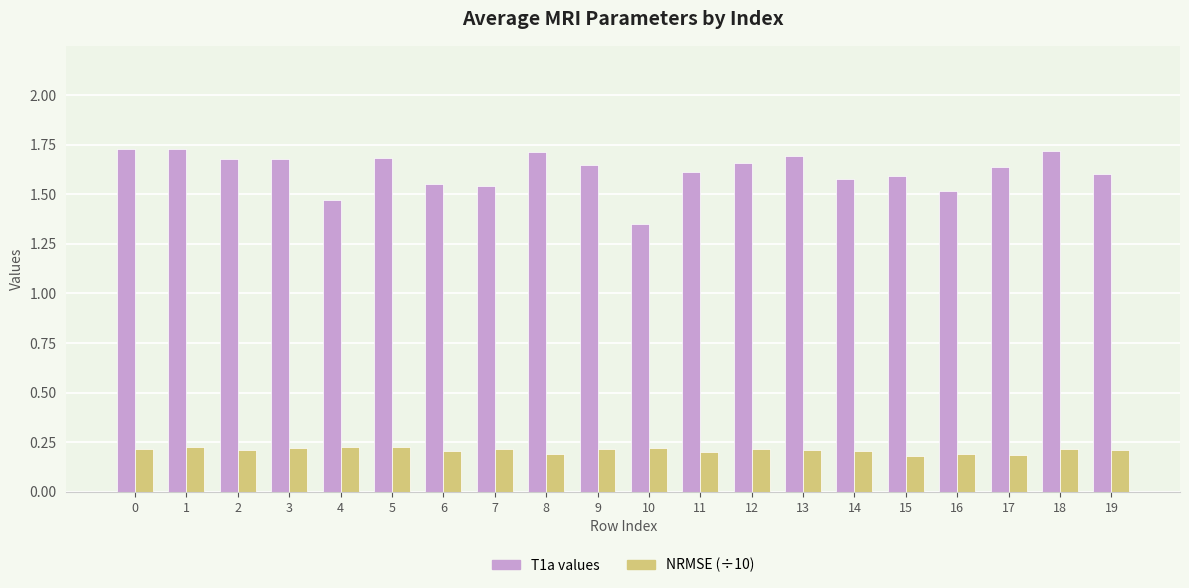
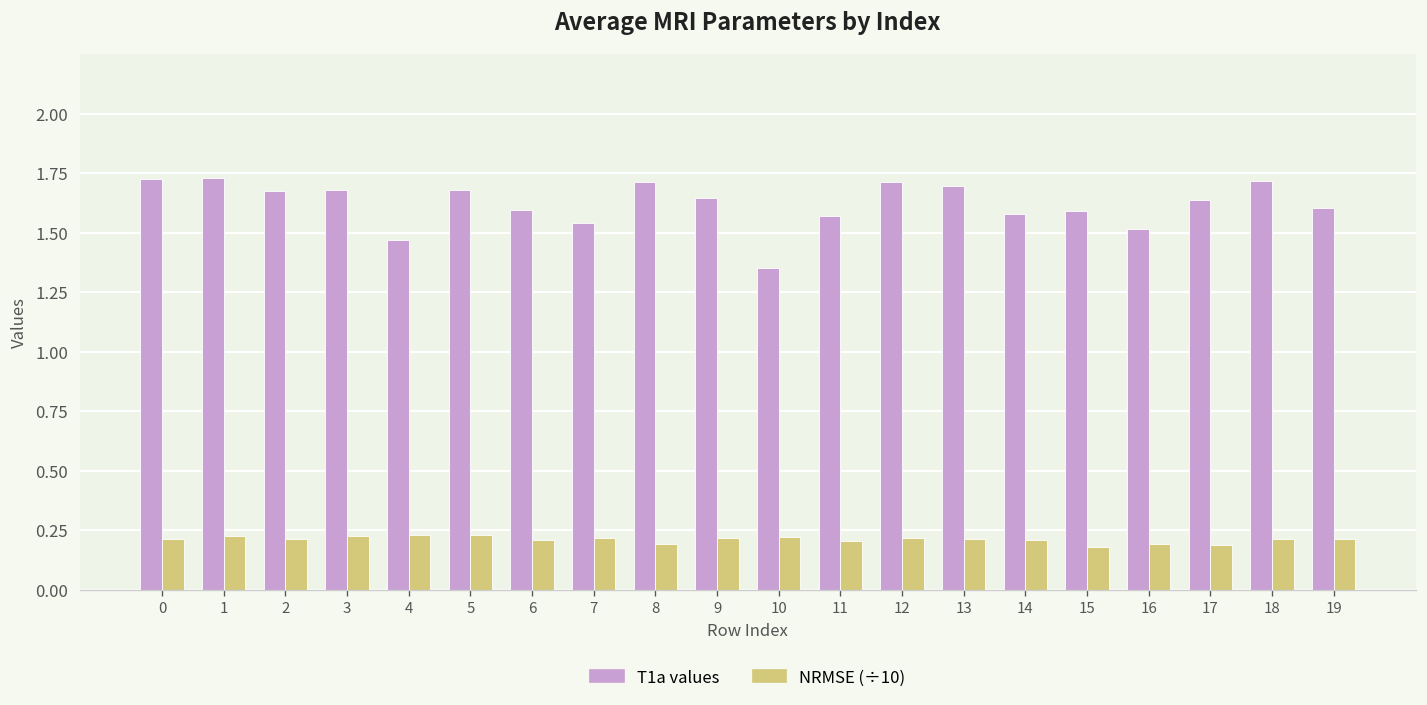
T1a values, 6: 1.55 -> 1.60
T1a values, 11: 1.61 -> 1.57
T1a values, 12: 1.66 -> 1.71
